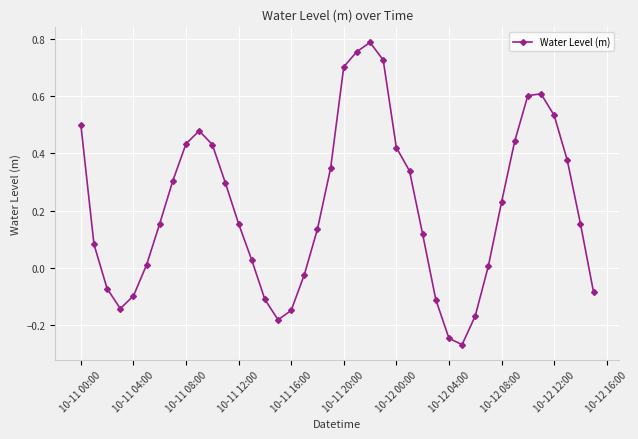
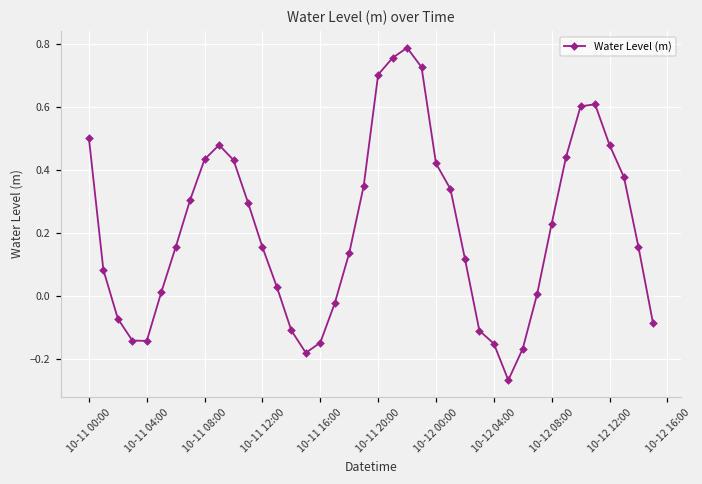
10-11 04:00: -0.10 -> -0.14
10-12 04:00: -0.25 -> -0.15
10-12 12:00: 0.53 -> 0.48
